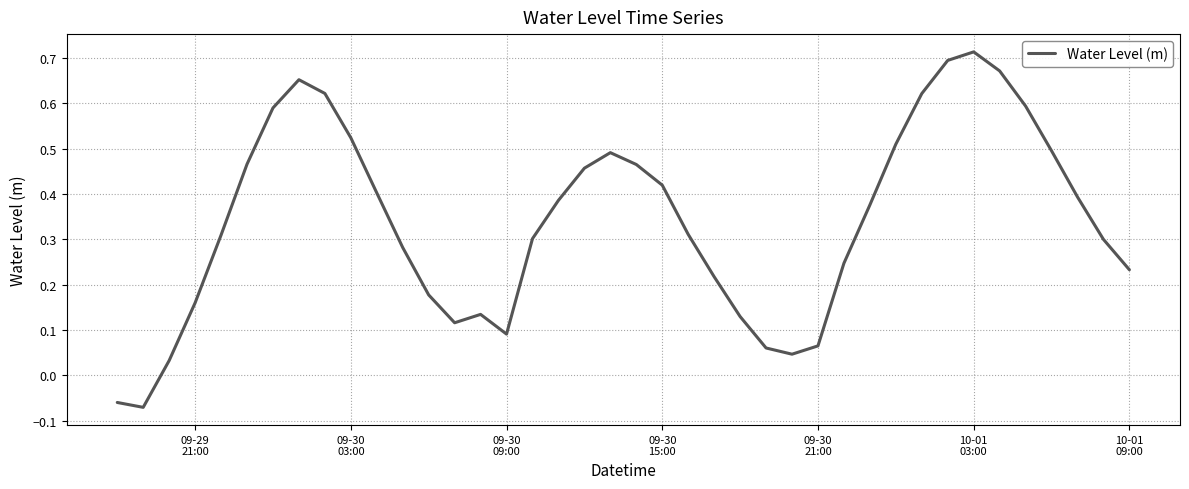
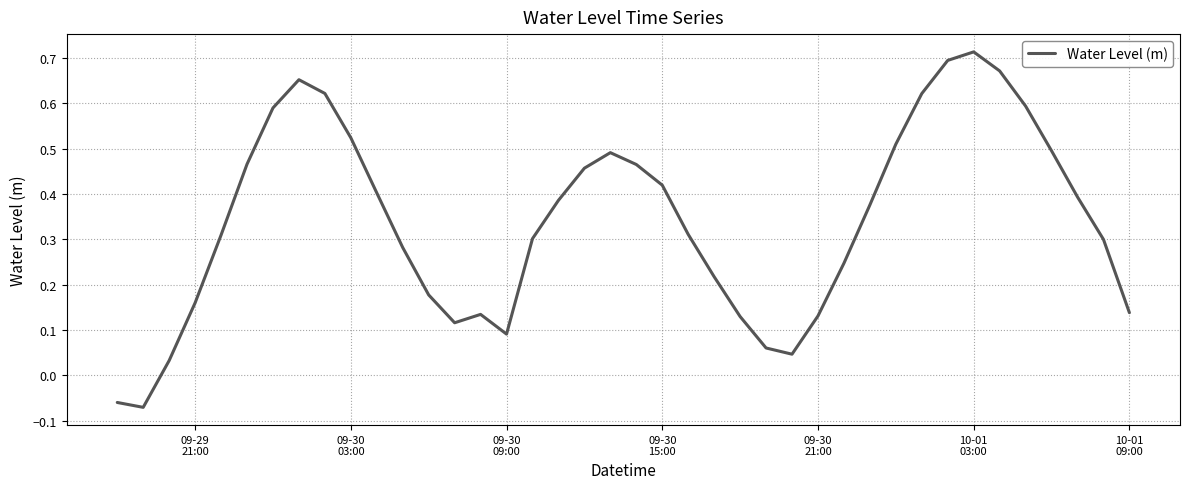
09-30 21:00: 0.06 -> 0.13
10-01 09:00: 0.23 -> 0.14
